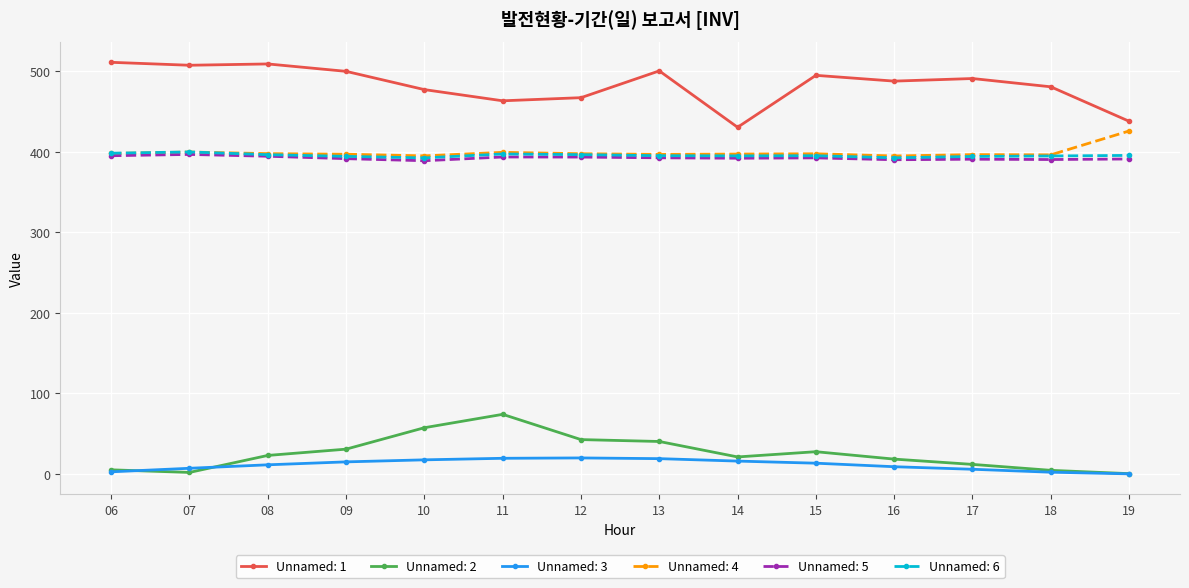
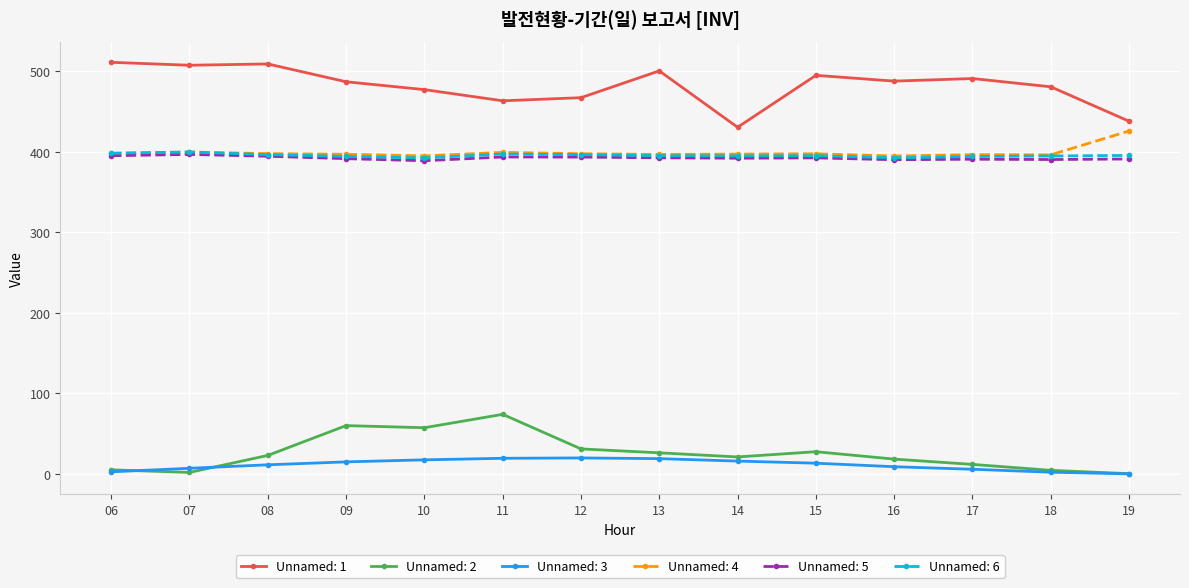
Unnamed: 1, 09: 500 -> 490
Unnamed: 2, 09: 30 -> 60
Unnamed: 2, 12: 40 -> 30
Unnamed: 2, 13: 40 -> 30
